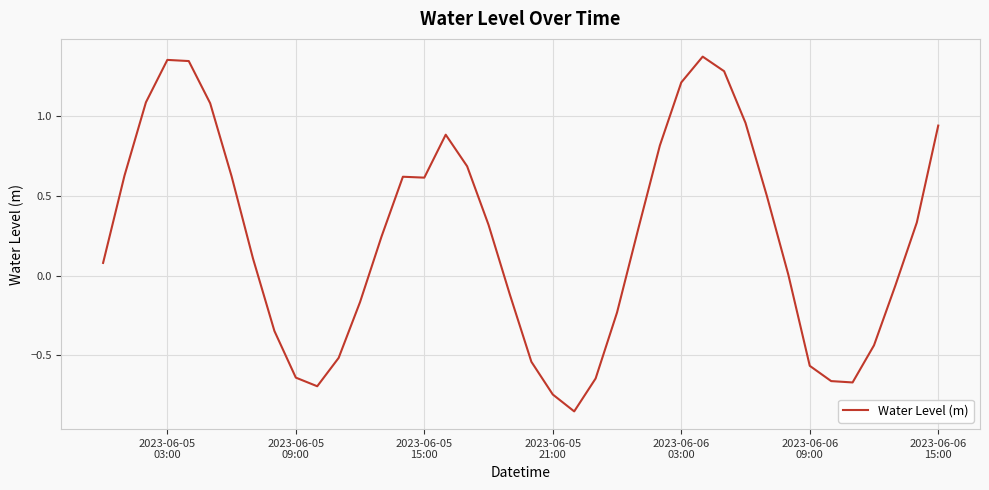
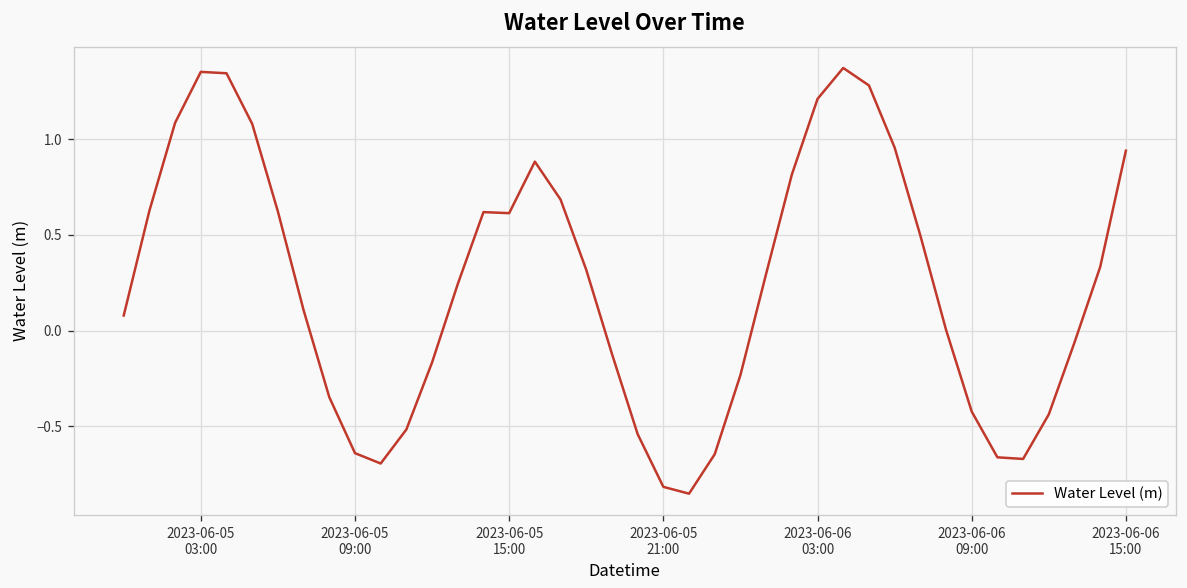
2023-06-05 21:00: -0.75 -> -0.82
2023-06-06 09:00: -0.57 -> -0.42
